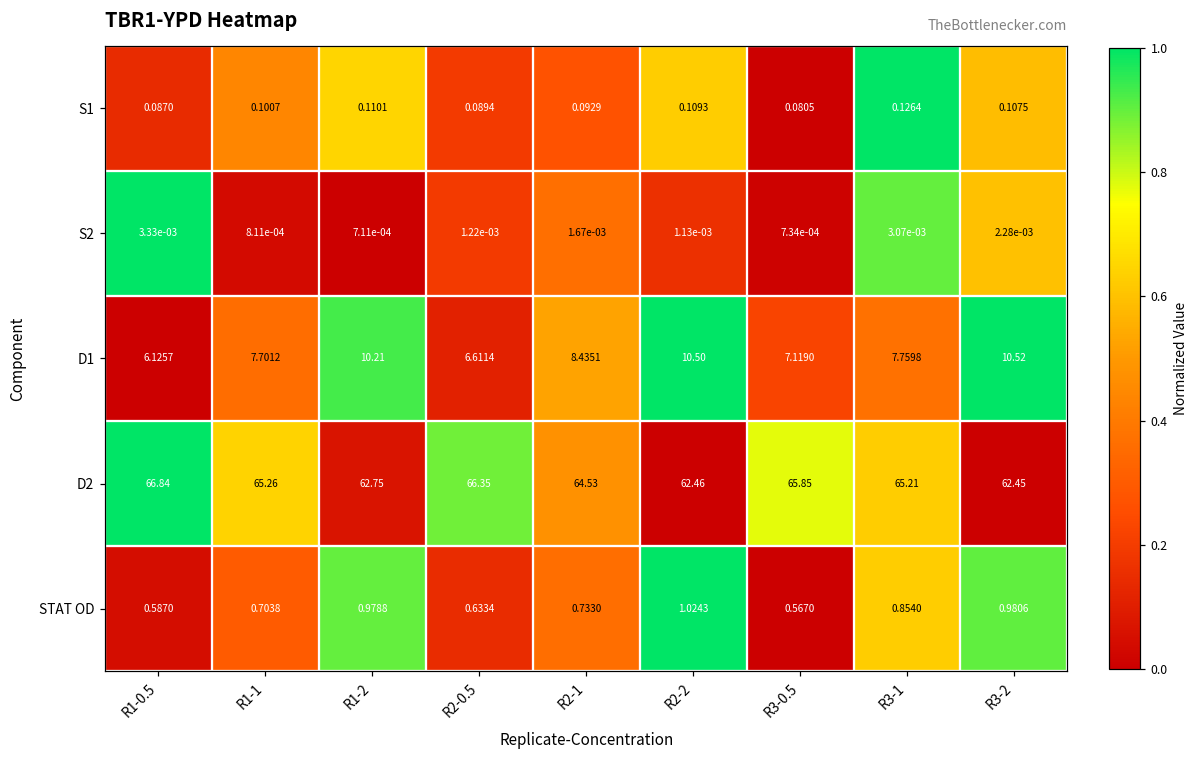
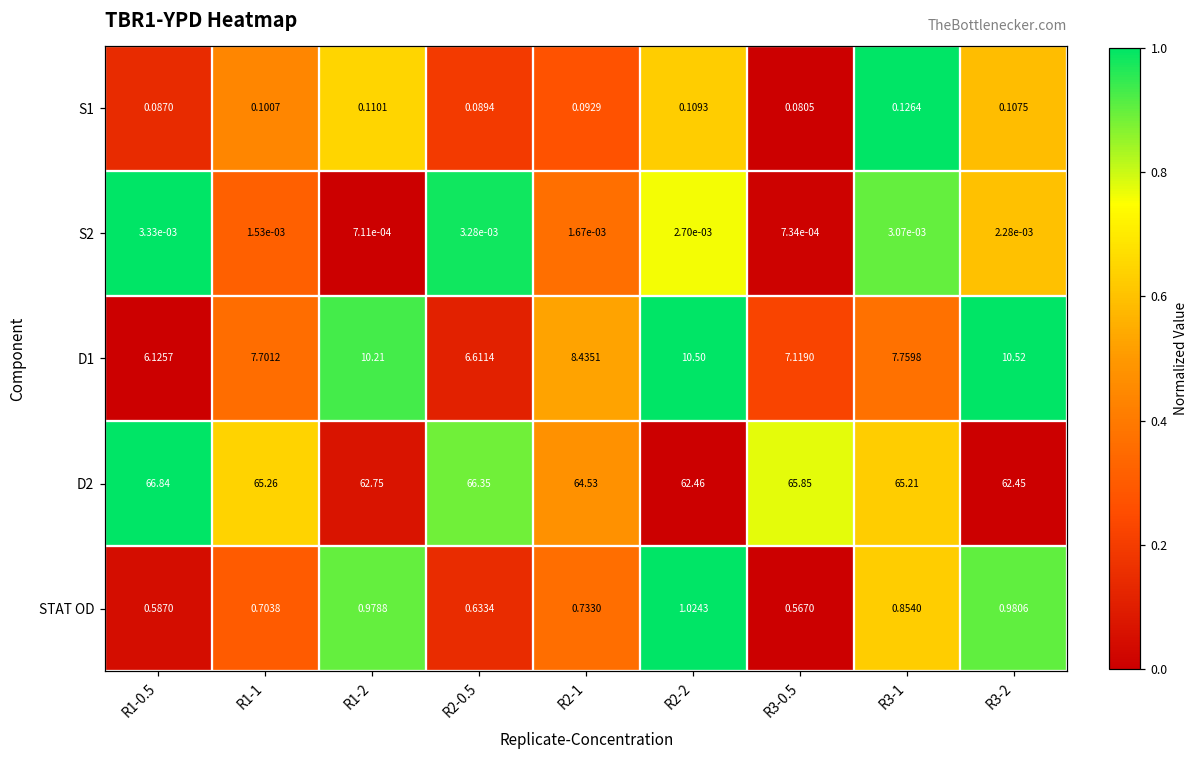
S2, R1-1: 8.11e-04 -> 1.53e-03
S2, R2-0.5: 1.22e-03 -> 3.28e-03
S2, R2-2: 1.13e-03 -> 2.70e-03
